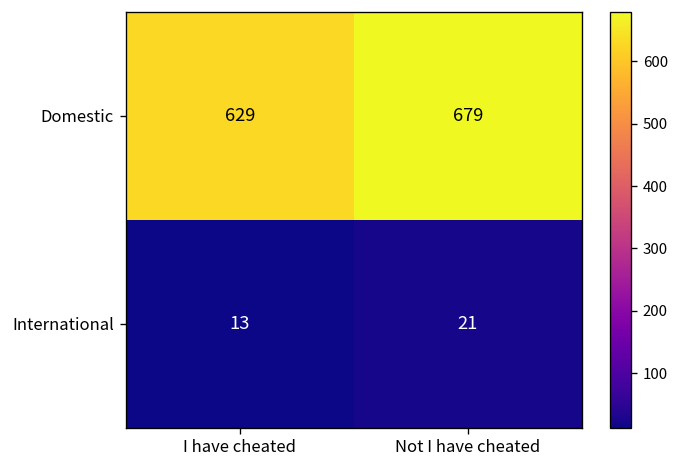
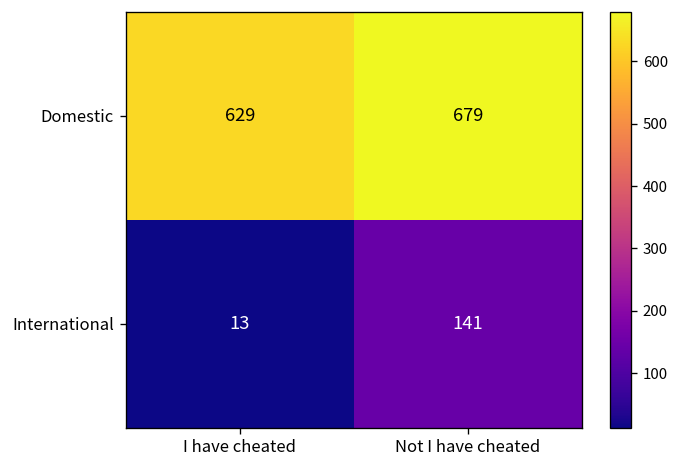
International, Not I have cheated: 21 -> 141
